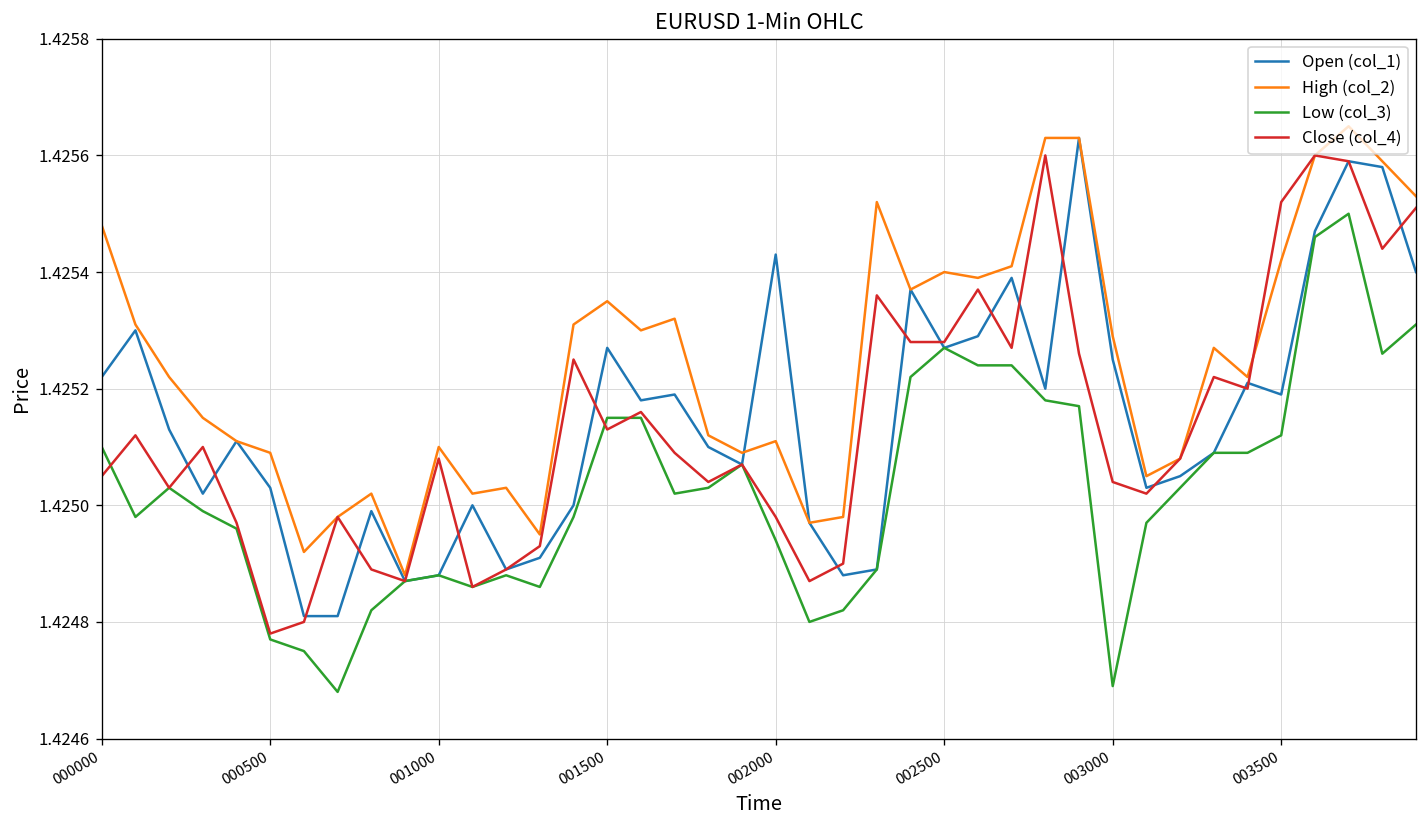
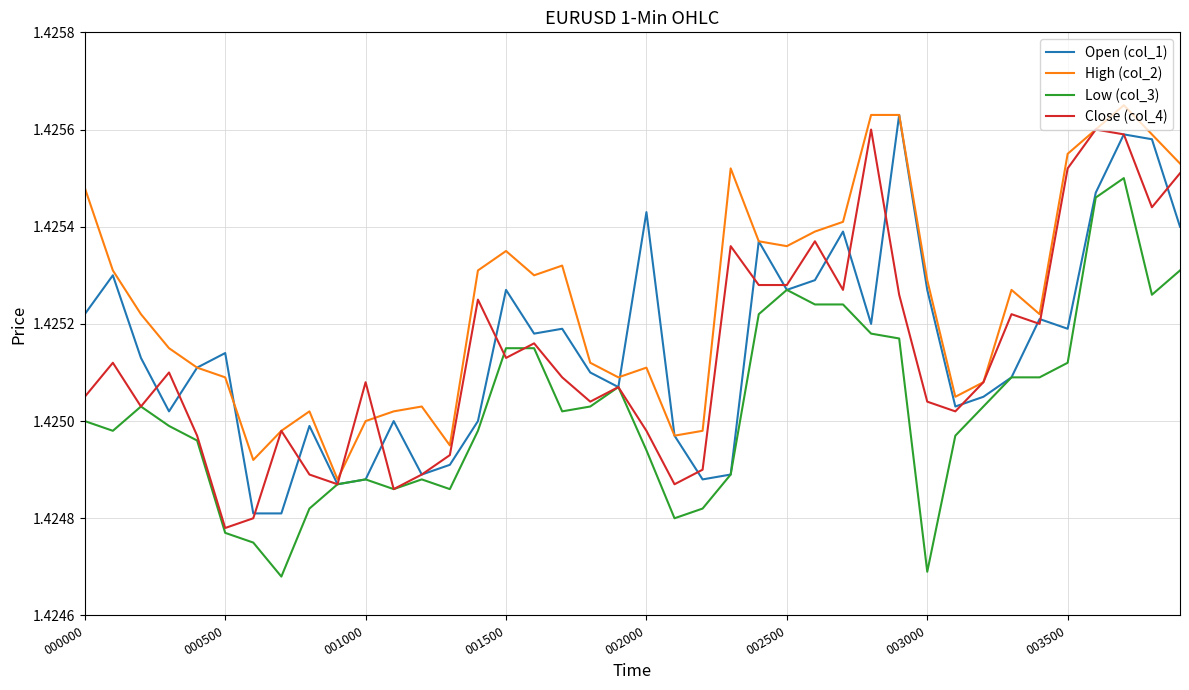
Low (col_3), 000000: 1.4251 -> 1.4250
Open (col_1), 000500: 1.42503 -> 1.42514
High (col_2), 001000: 1.4251 -> 1.4250
High (col_2), 002500: 1.42540 -> 1.42536
Open (col_1), 003000: 1.42525 -> 1.42527
High (col_2), 003500: 1.42542 -> 1.42555
